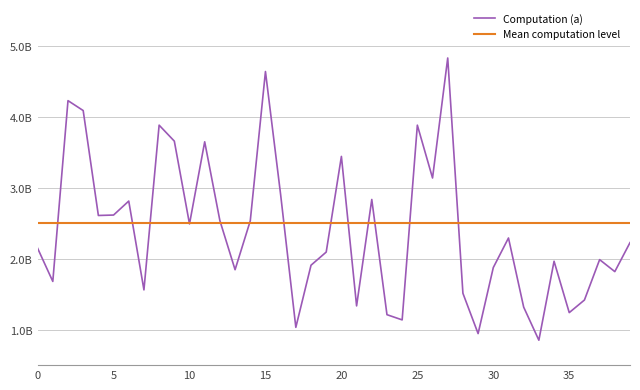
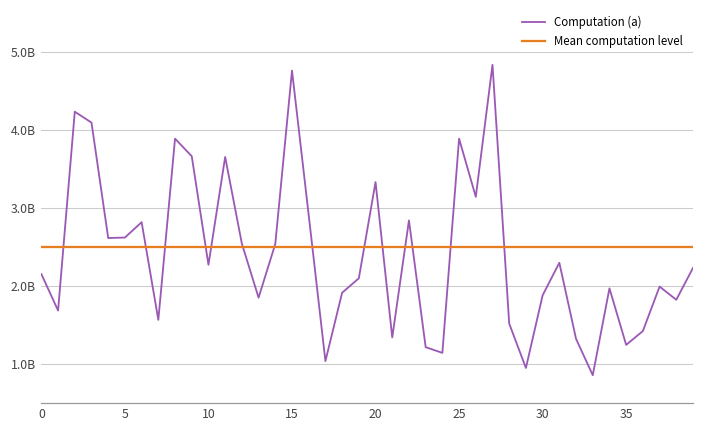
10: 2500000000 -> 2300000000
15: 4600000000 -> 4800000000
20: 3400000000 -> 3300000000
